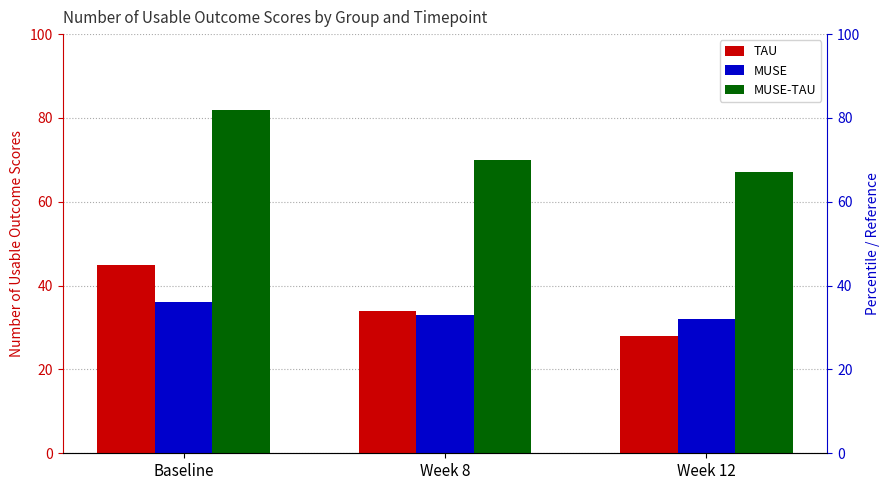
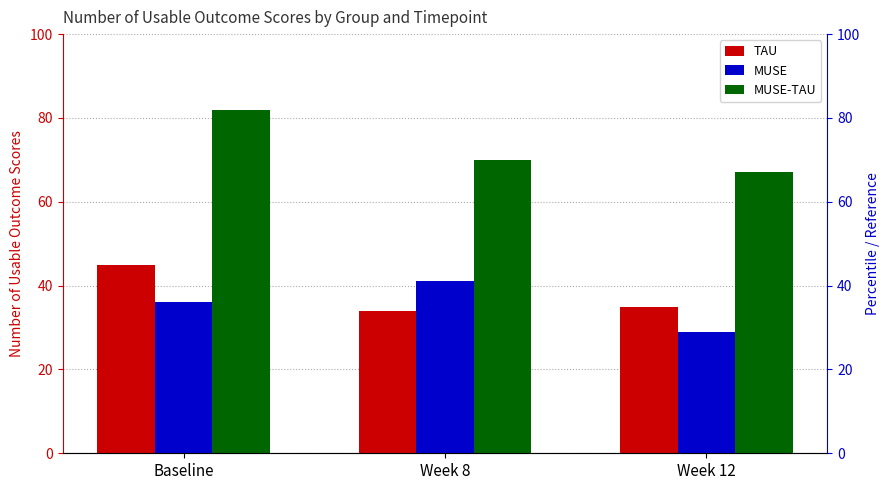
MUSE, Week 8: 33 -> 41
TAU, Week 12: 28 -> 35
MUSE, Week 12: 32 -> 29
